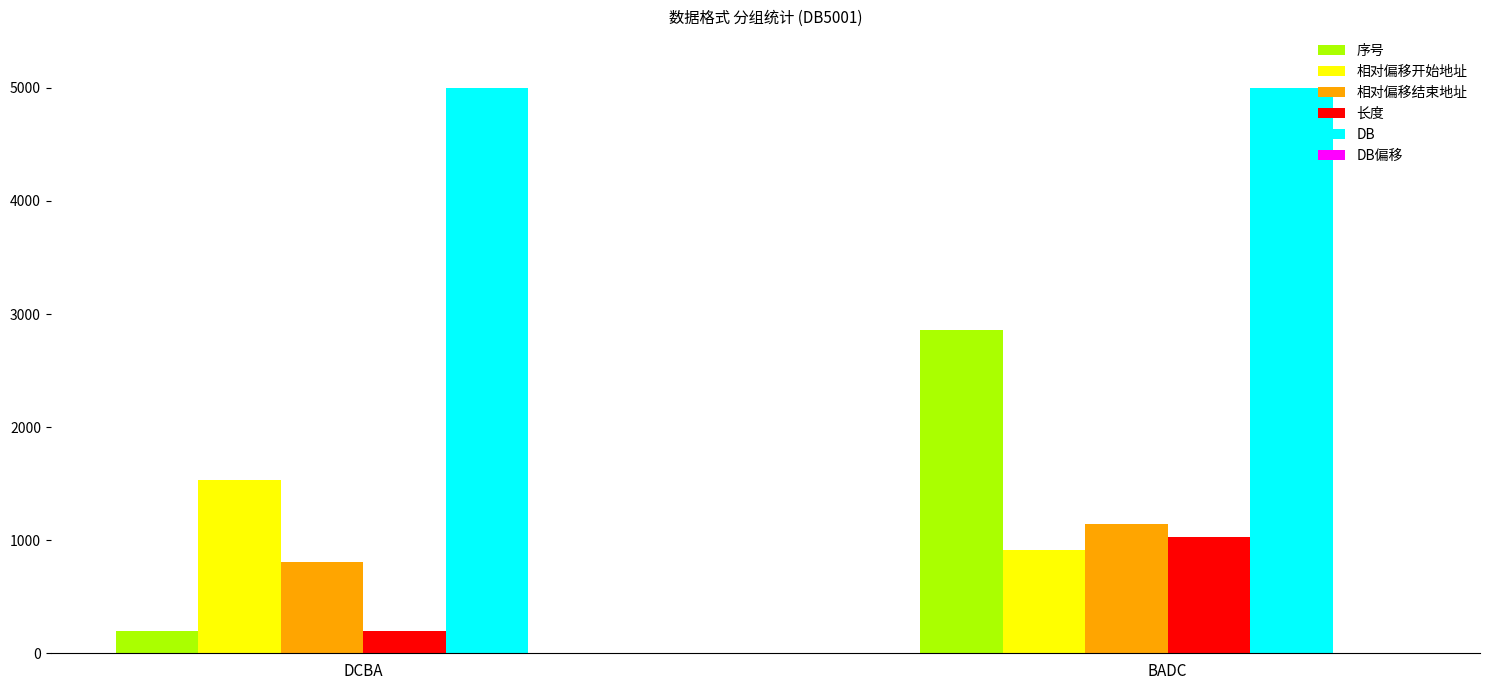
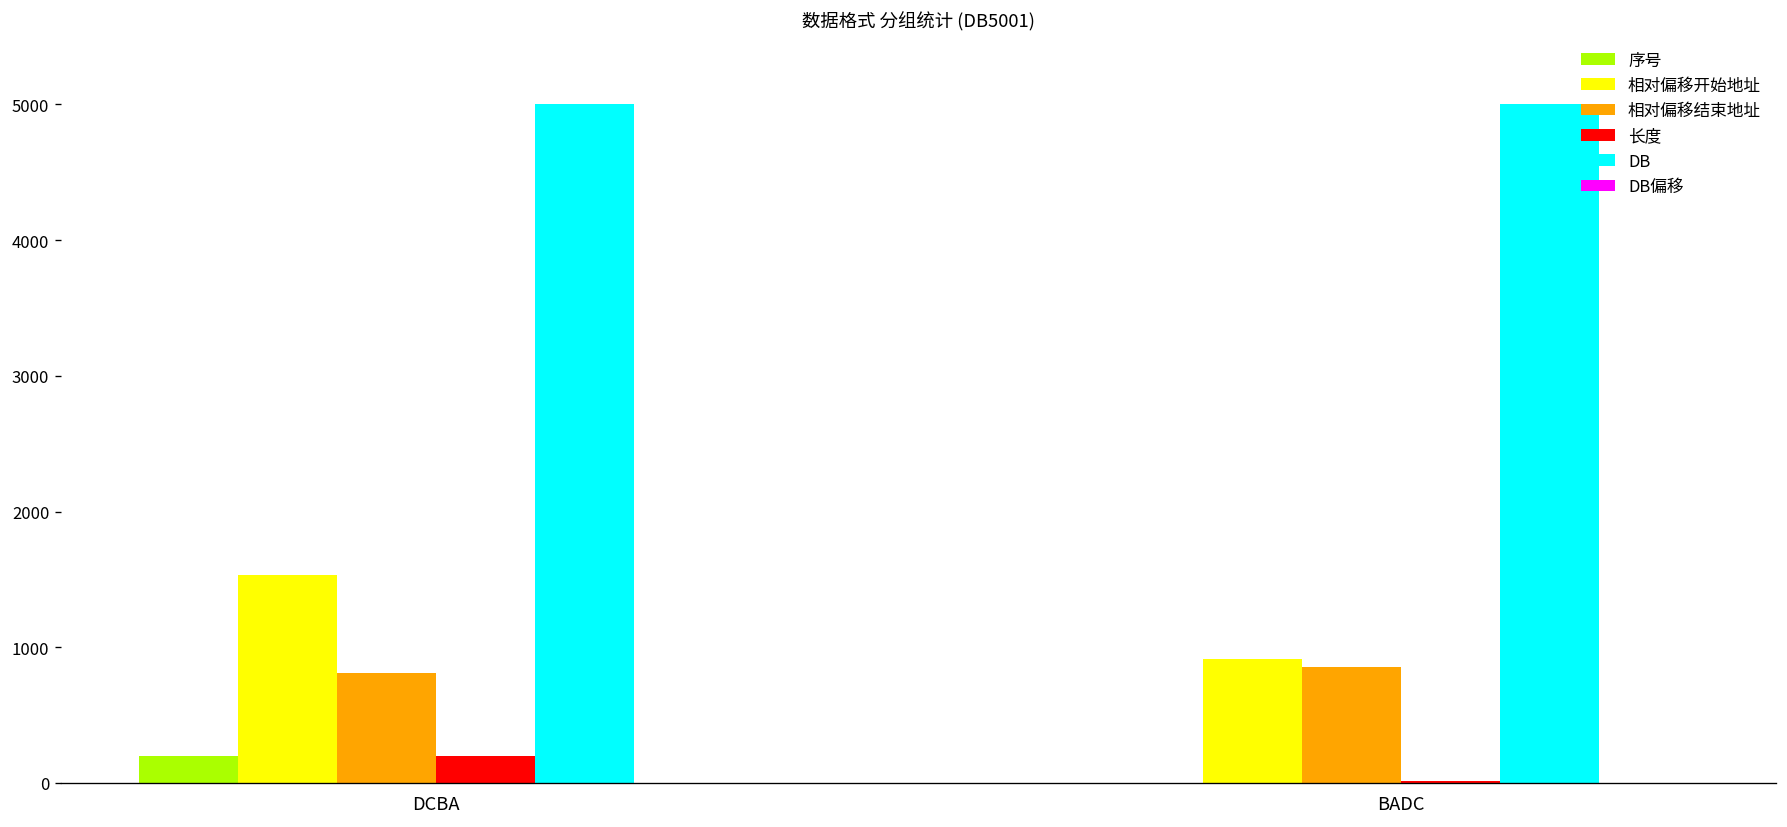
序号, BADC: 2860 -> 0
相对偏移结束地址, BADC: 1140 -> 860
长度, BADC: 1030 -> 20
